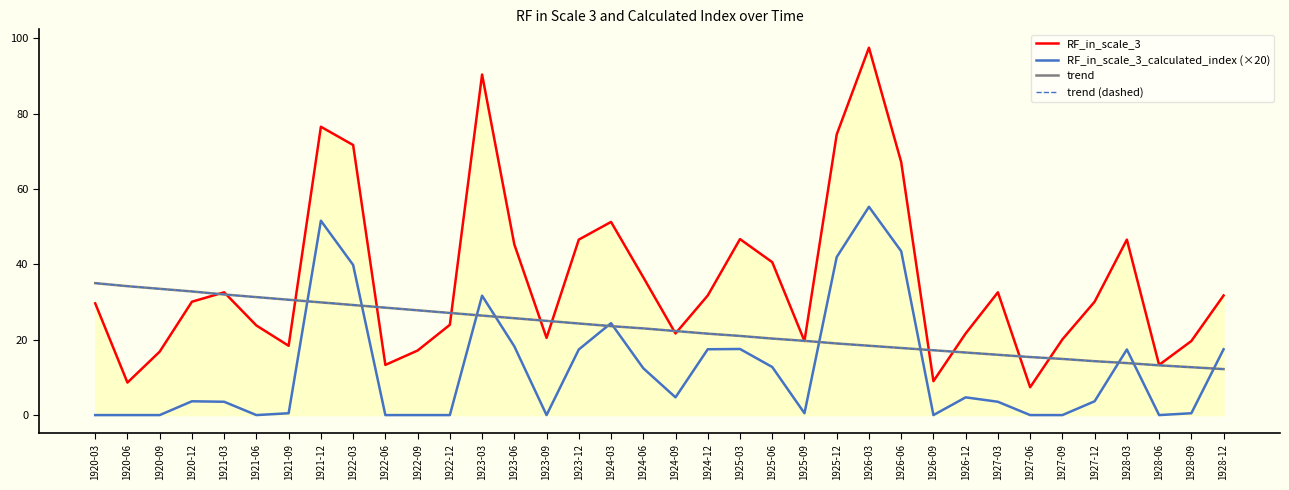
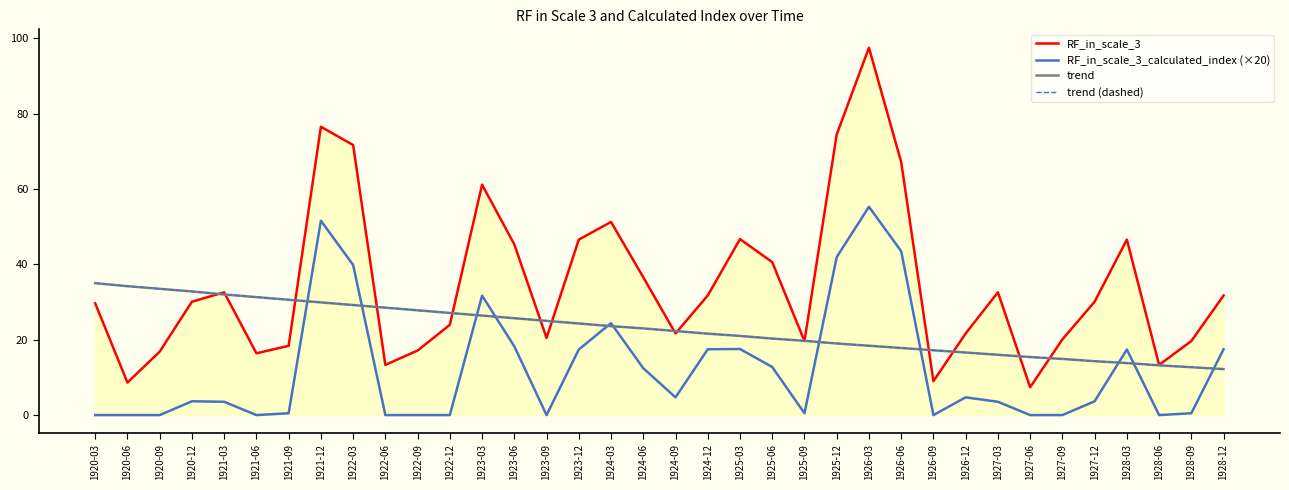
RF_in_scale_3, 1921-06: 24 -> 16
RF_in_scale_3, 1923-03: 90 -> 61
